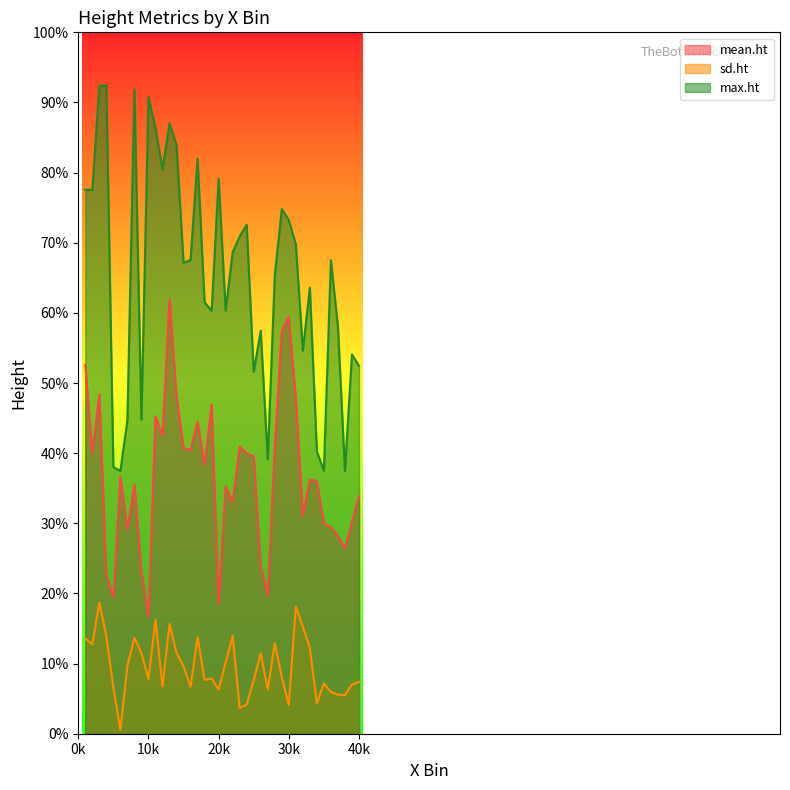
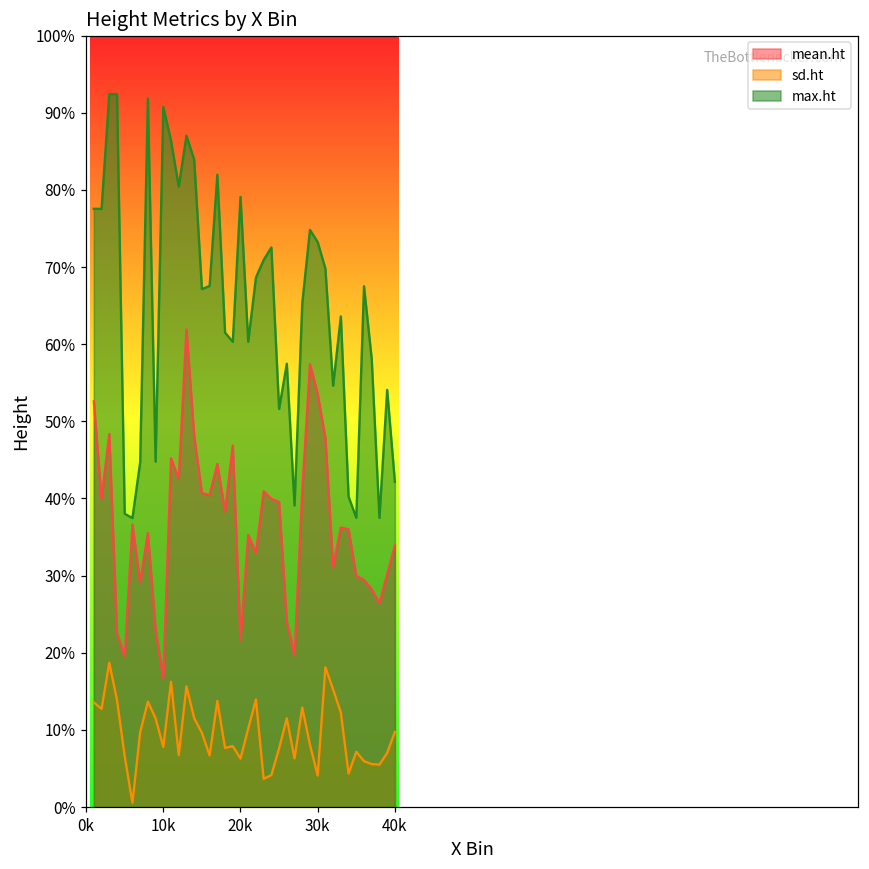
mean.ht, 20k: 18% -> 22%
mean.ht, 30k: 59% -> 54%
sd.ht, 40k: 7% -> 10%
max.ht, 40k: 52% -> 42%
